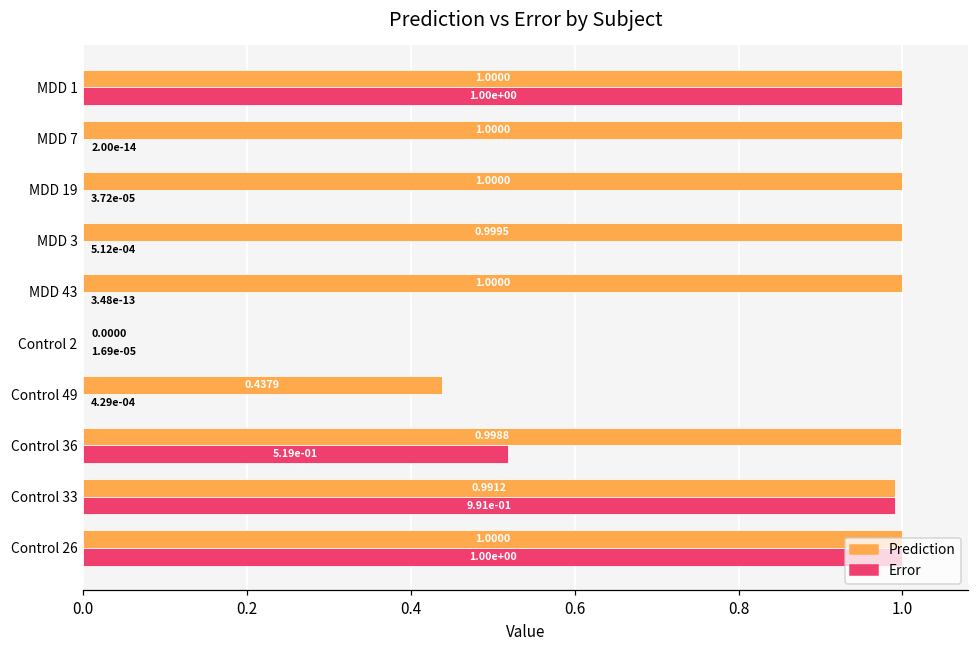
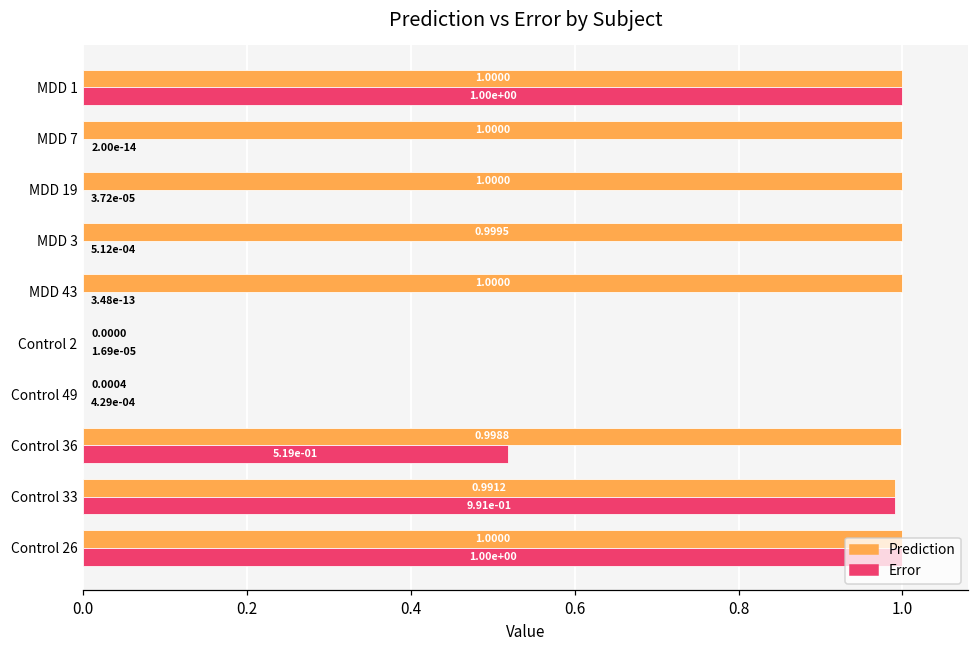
Prediction, Control 49: 0.4379 -> 0.0004
